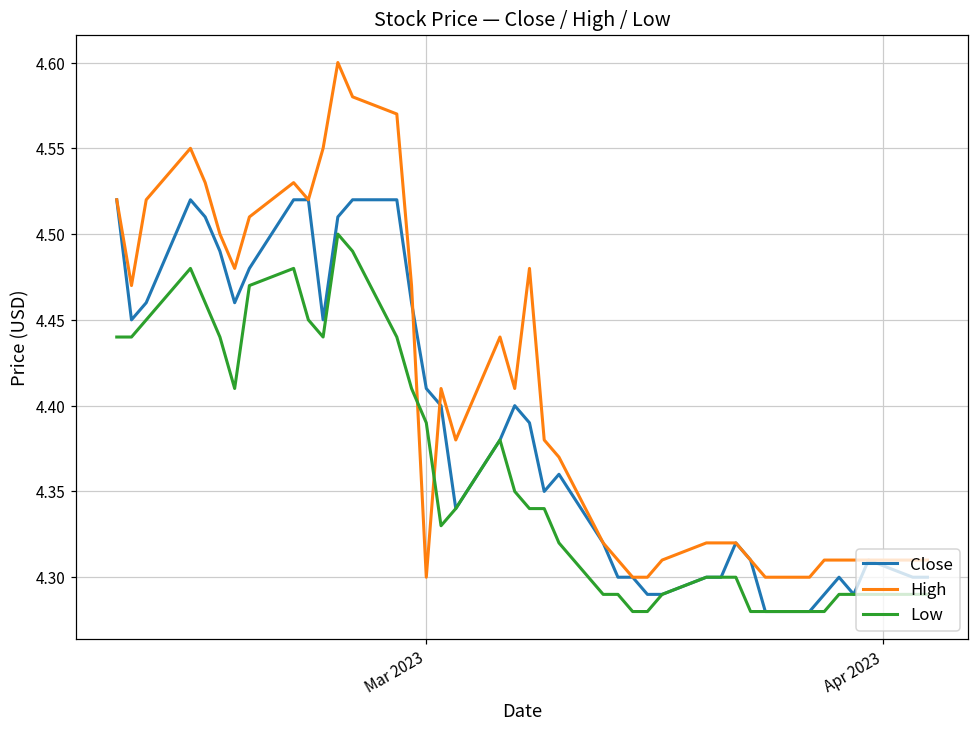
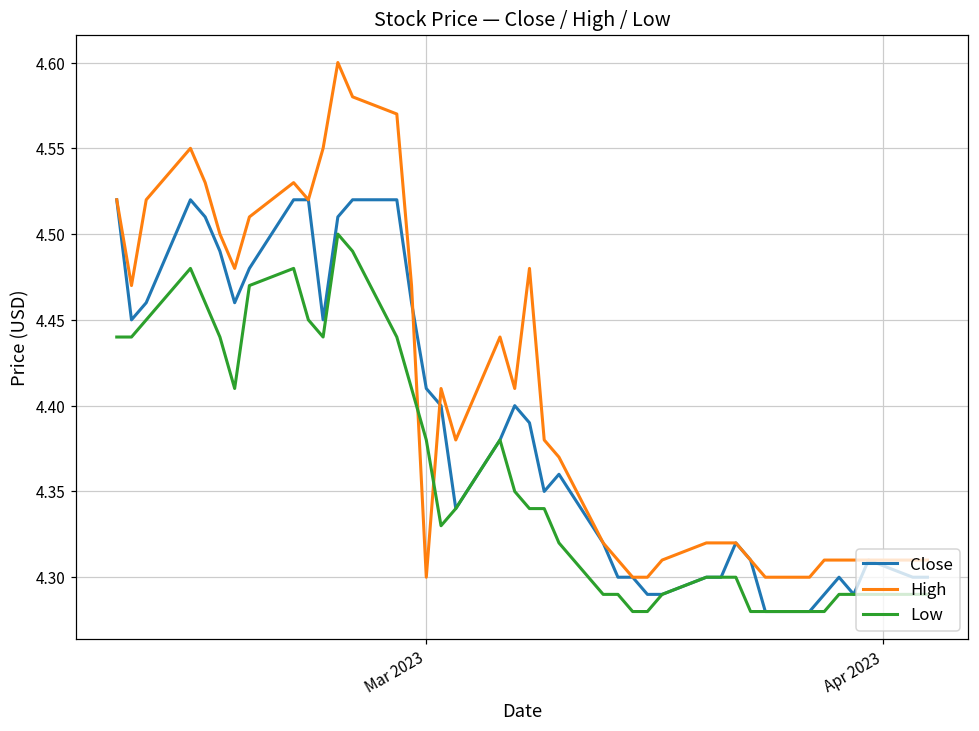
Low, Mar 2023: 4.39 -> 4.38
